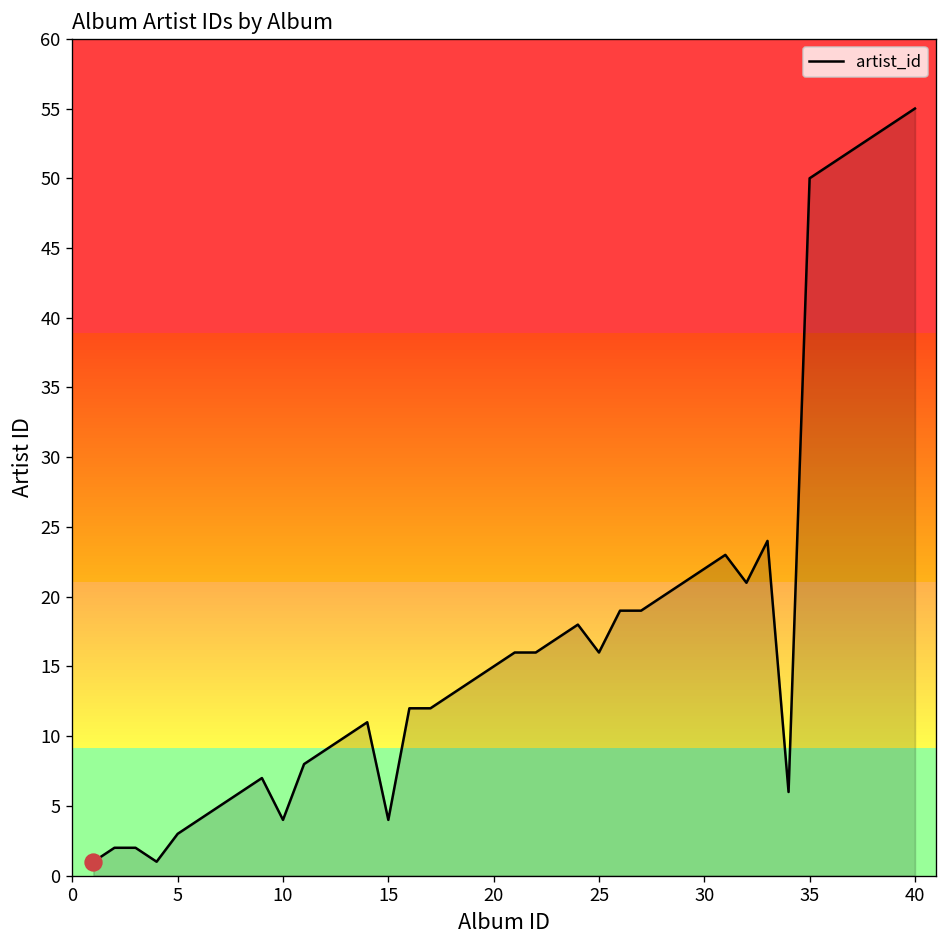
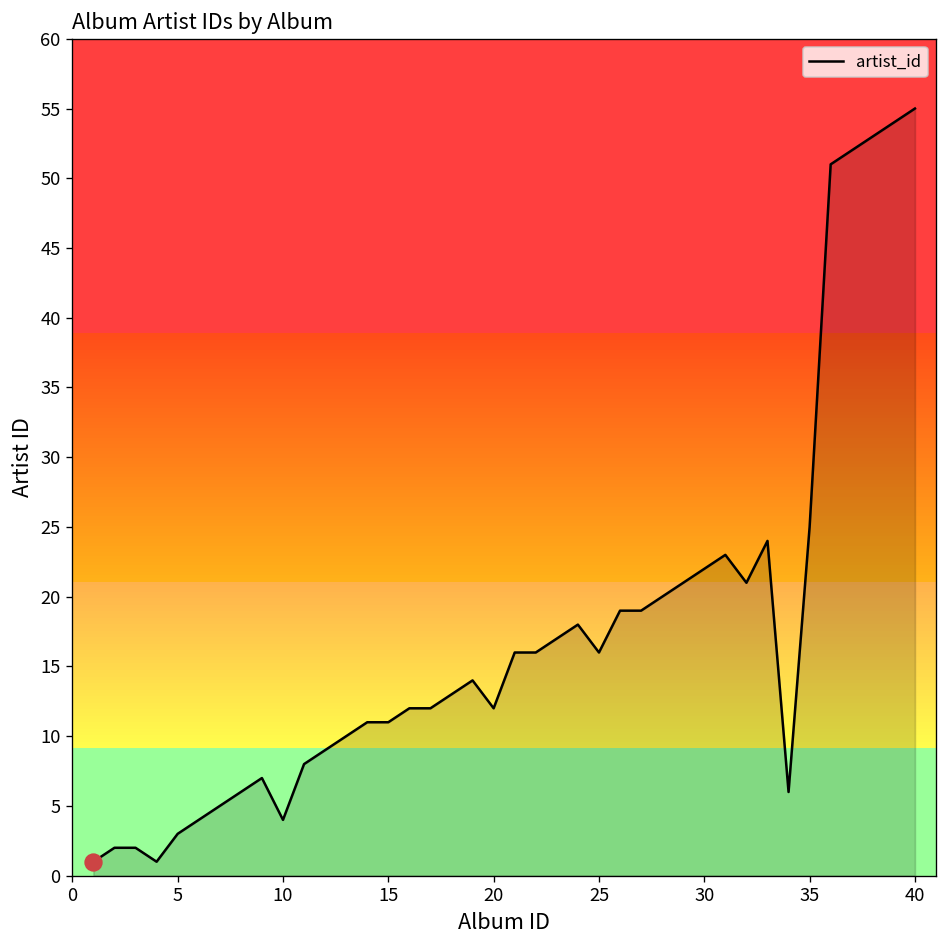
artist_id, 15: 4 -> 11
artist_id, 20: 15 -> 12
artist_id, 35: 50 -> 25
